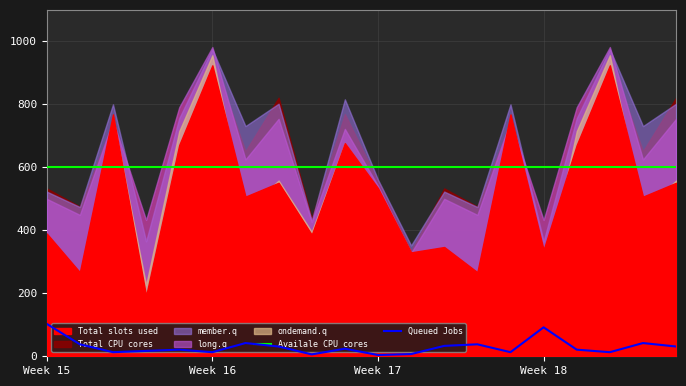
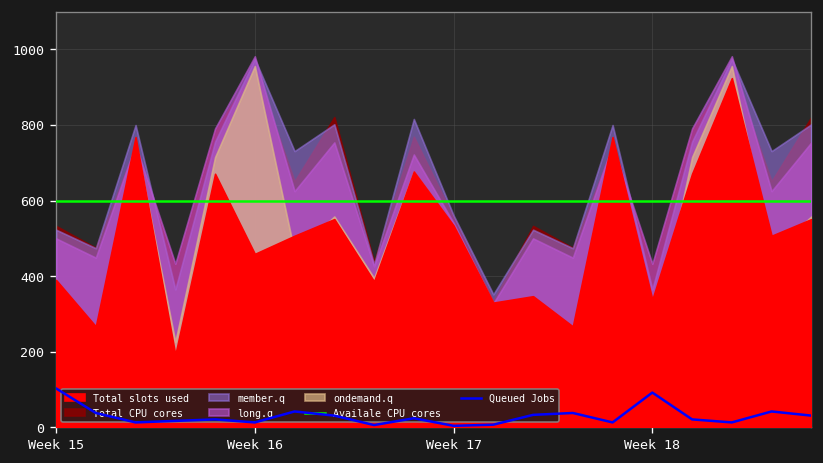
Total slots used, Week 16: 920 -> 460
